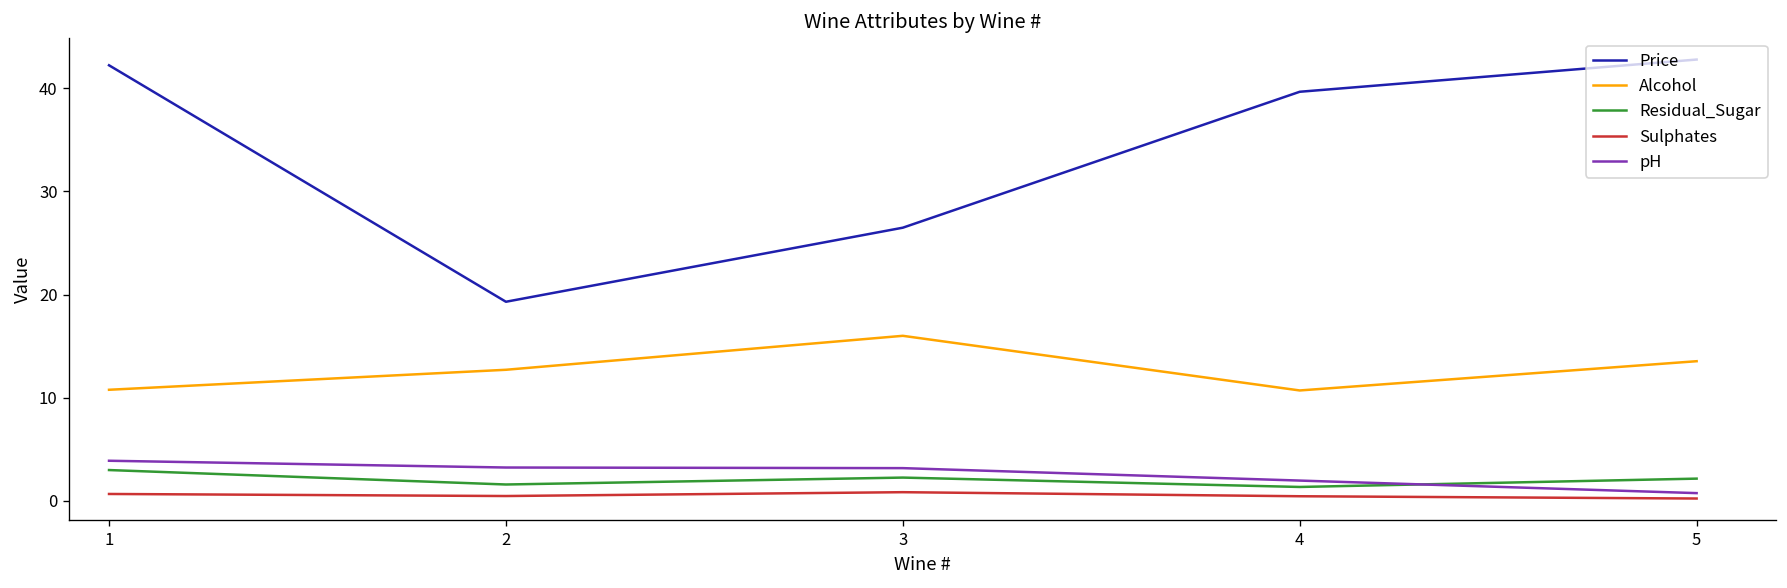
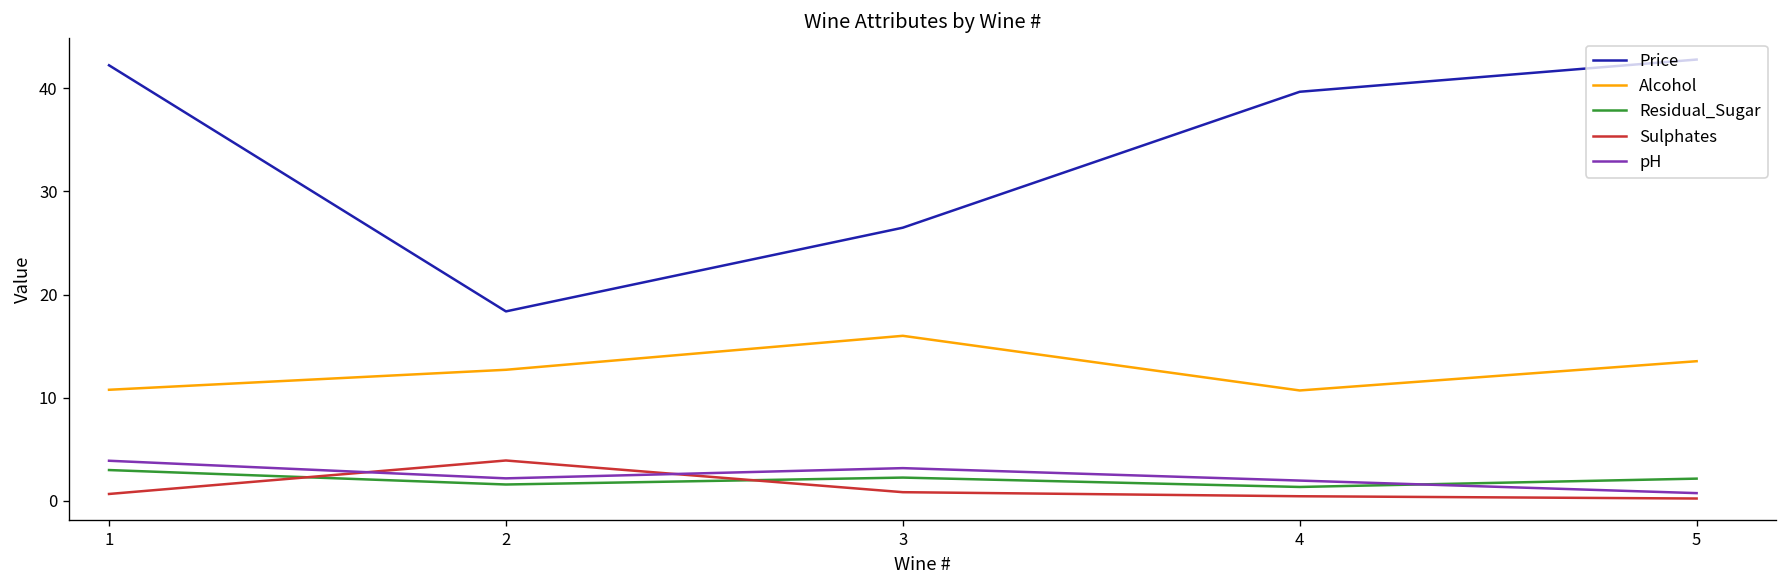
Price, 2: 19 -> 18
Sulphates, 2: 0 -> 4
pH, 2: 3 -> 2
